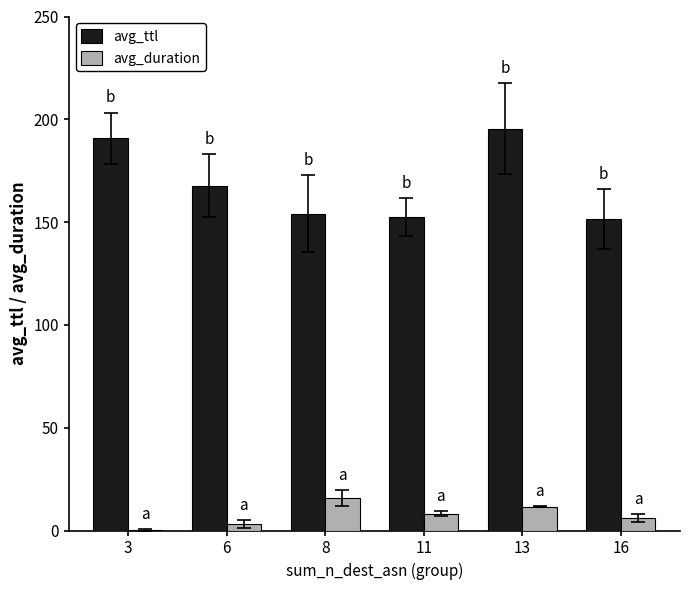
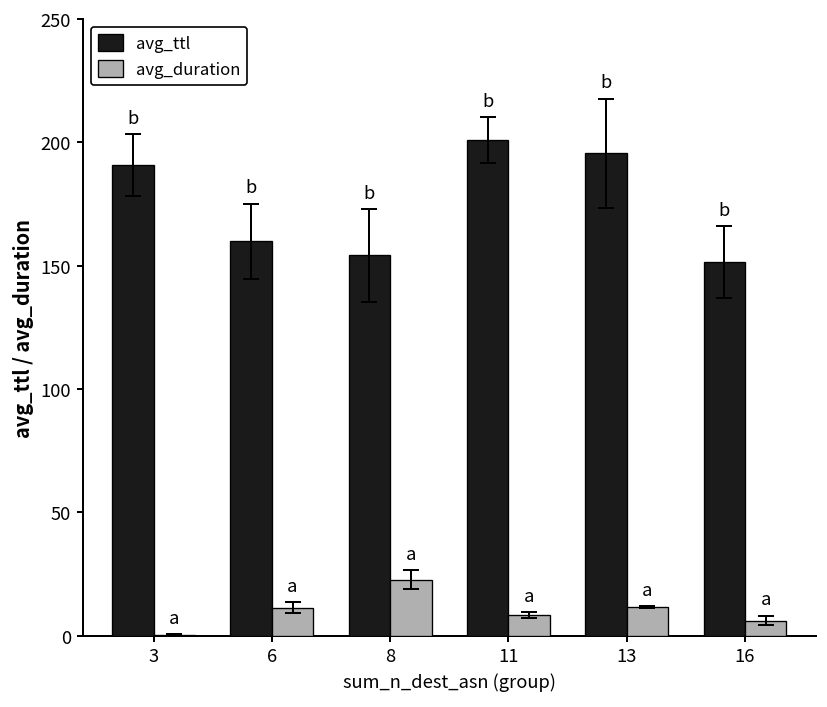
avg_ttl, 6: 168 -> 160
avg_duration, 6: 3 -> 11
avg_duration, 8: 16 -> 23
avg_ttl, 11: 152 -> 201
